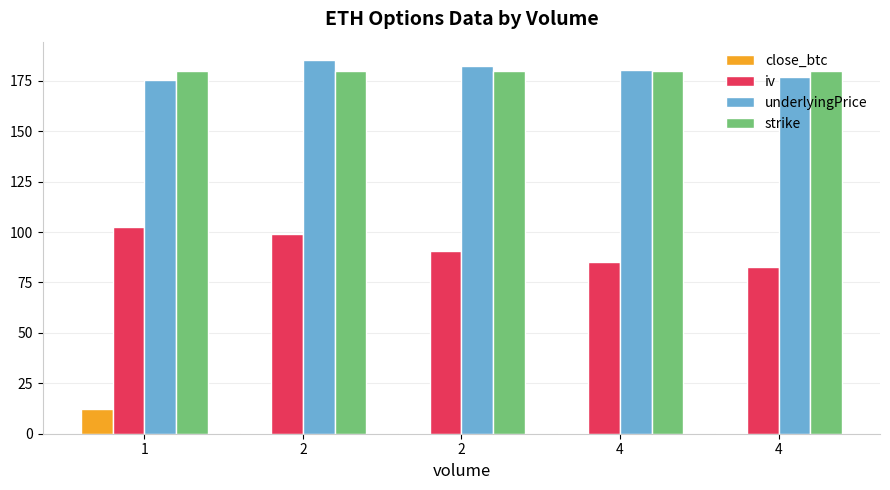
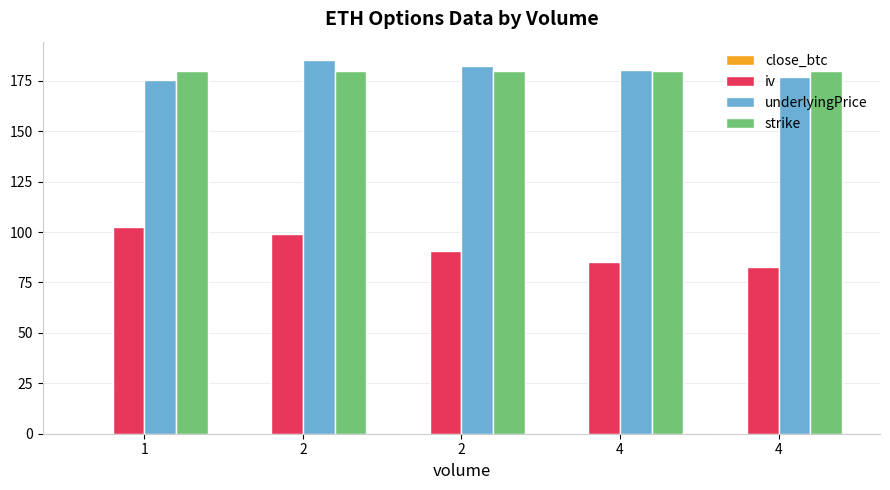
close_btc, 1: 12 -> 0
